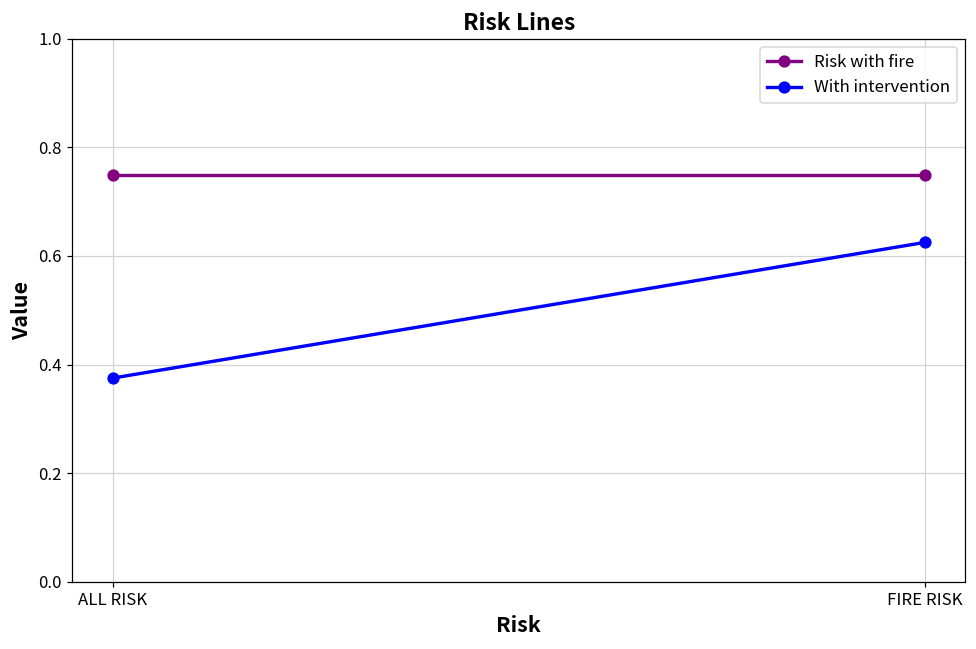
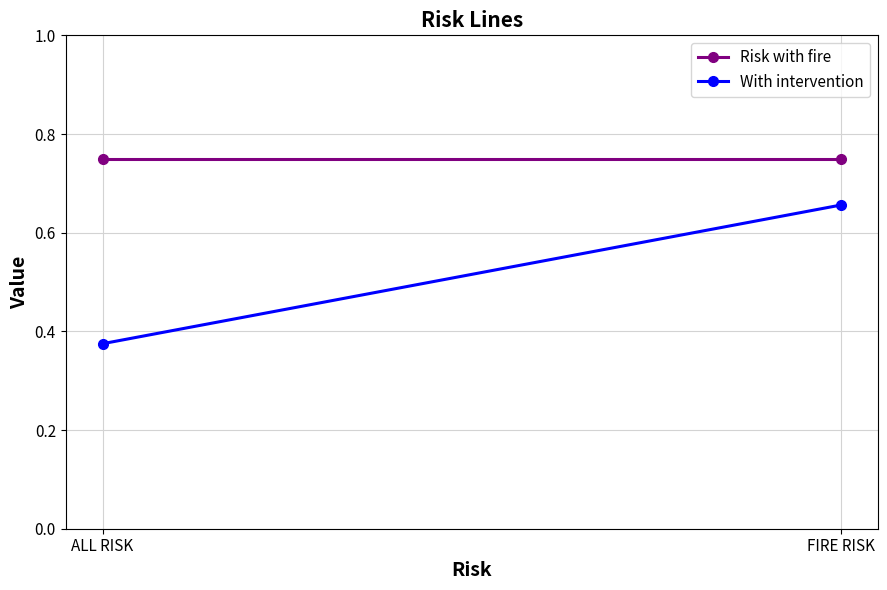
With intervention, FIRE RISK: 0.63 -> 0.66
